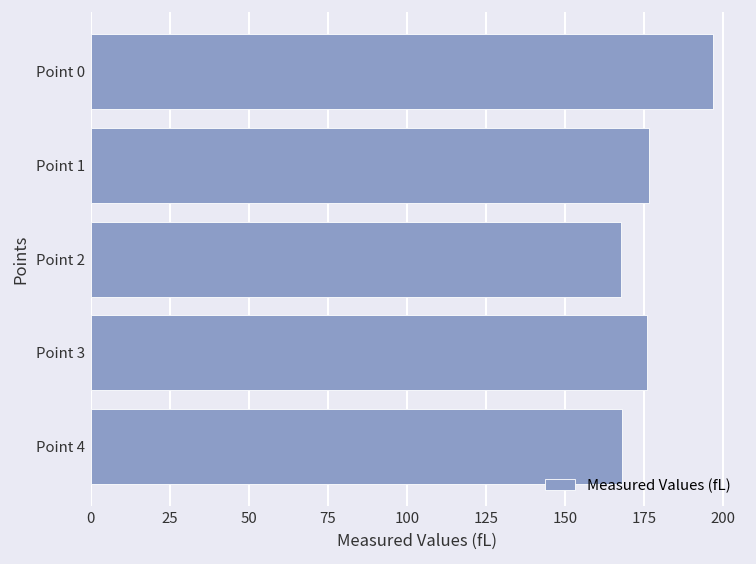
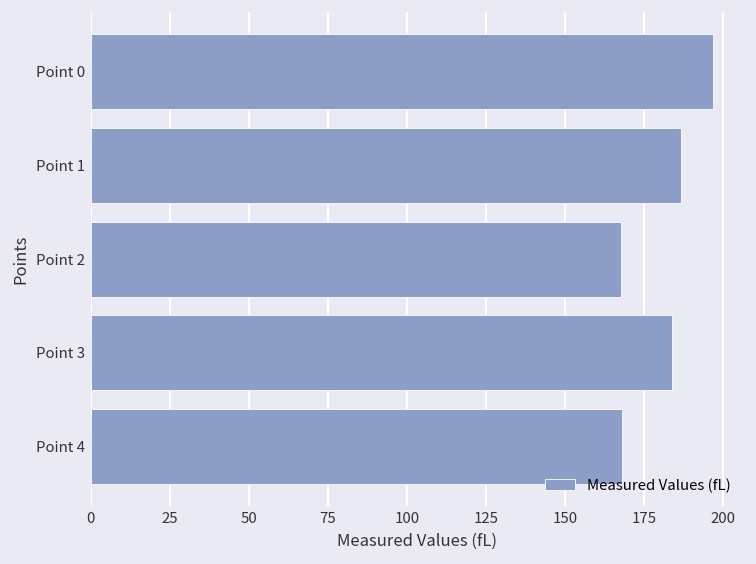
Point 1: 177 -> 187
Point 3: 176 -> 184
